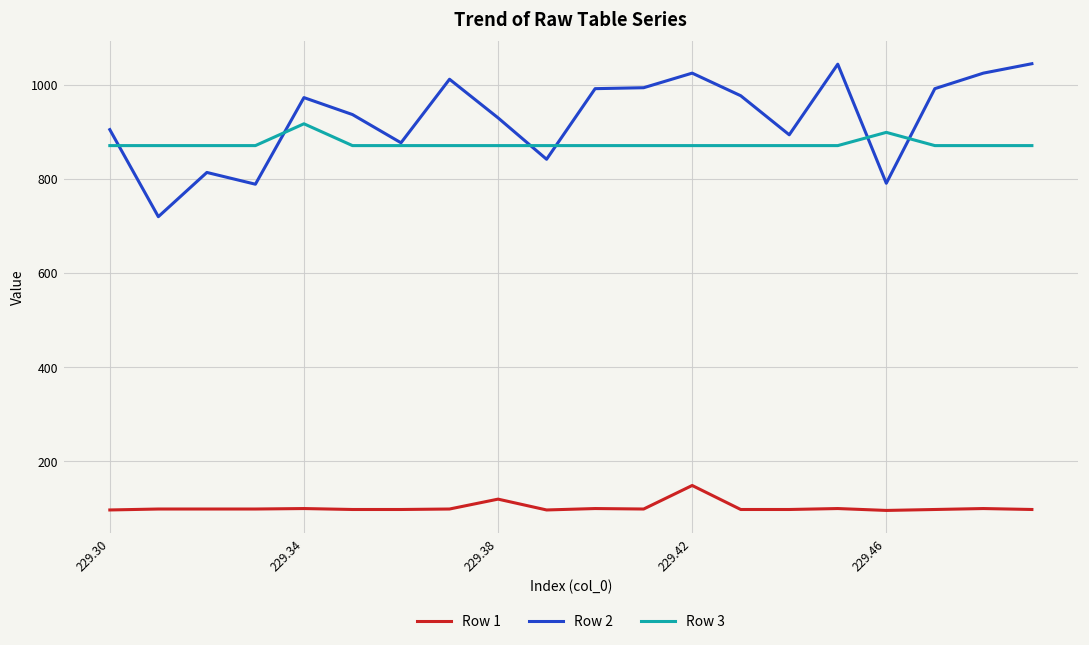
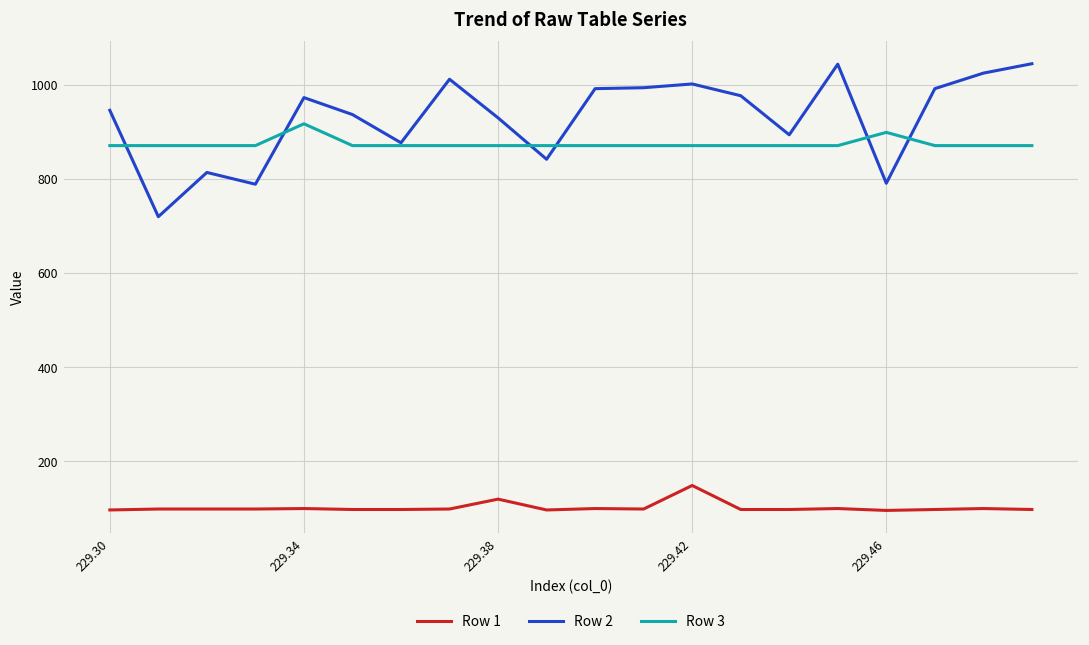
Row 2, 229.30: 910 -> 950
Row 2, 229.42: 1030 -> 1000
